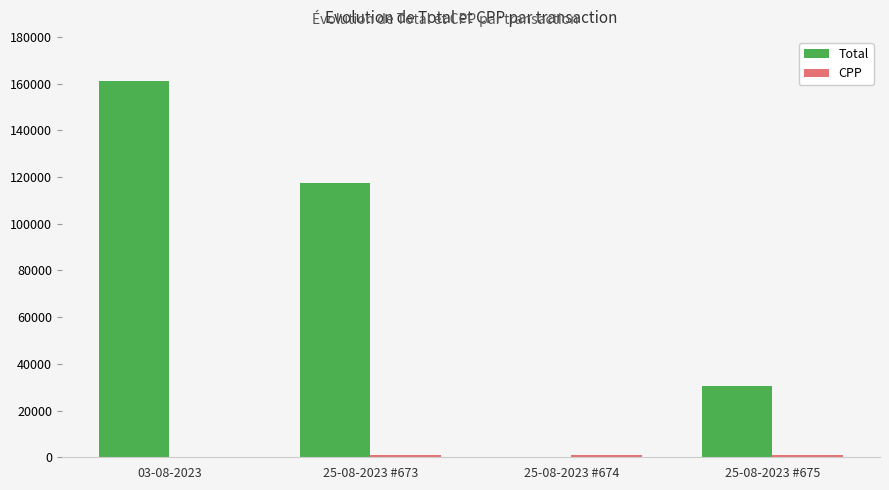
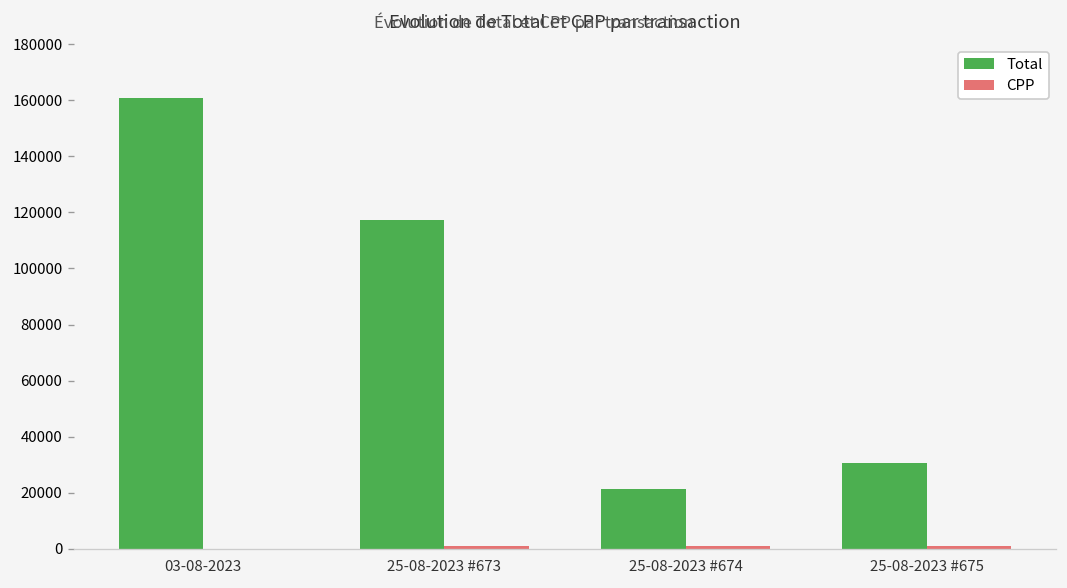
Total, 25-08-2023 #674: 0 -> 21000
